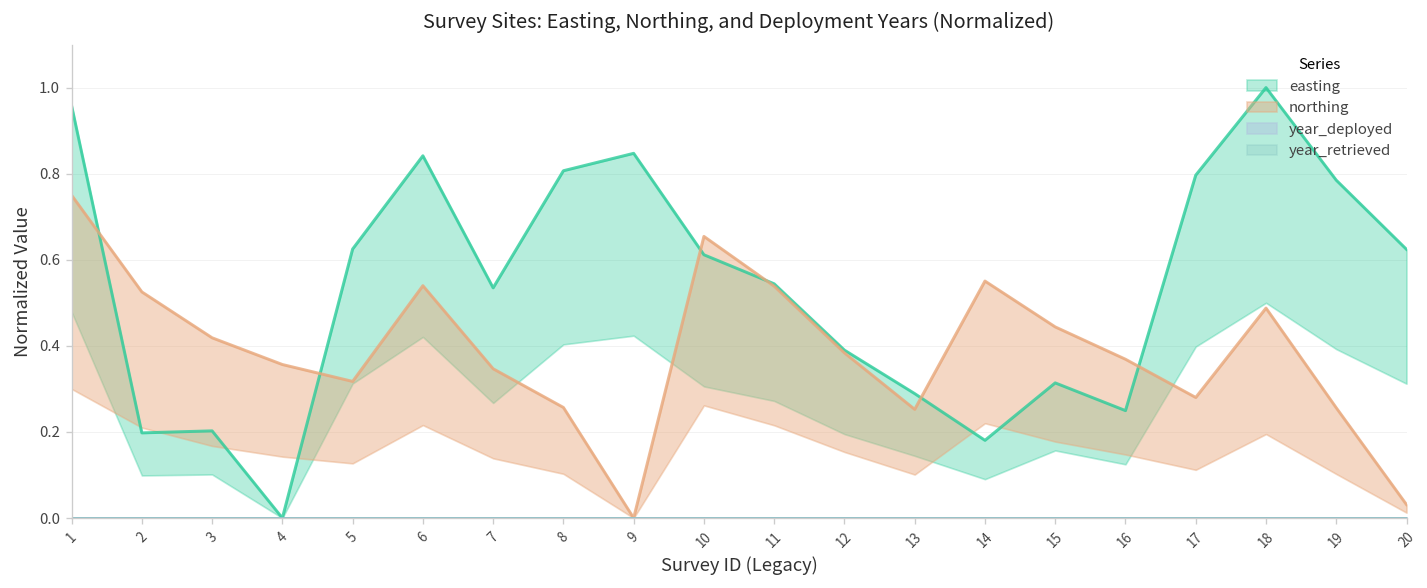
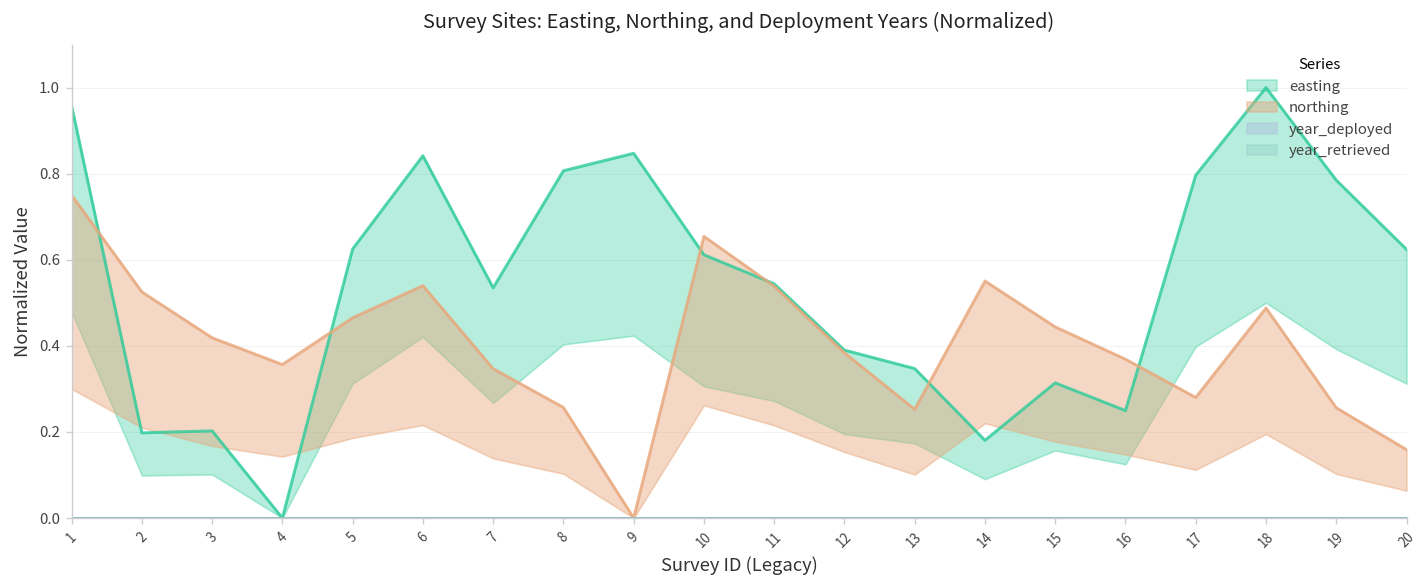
northing, 5: 0.32 -> 0.47
easting, 13: 0.29 -> 0.35
northing, 20: 0.03 -> 0.16
